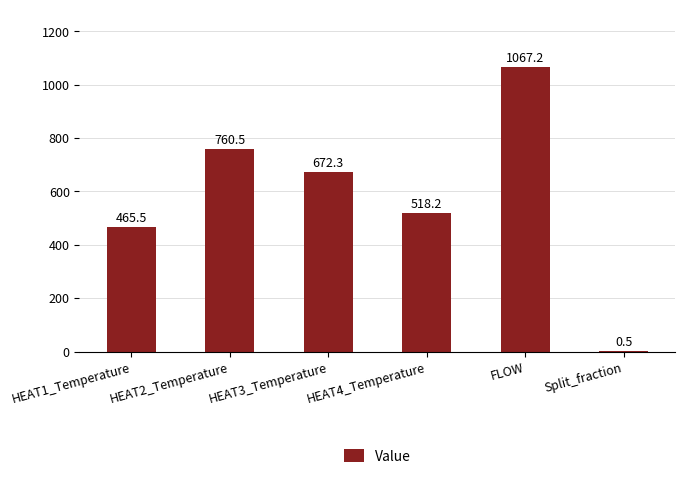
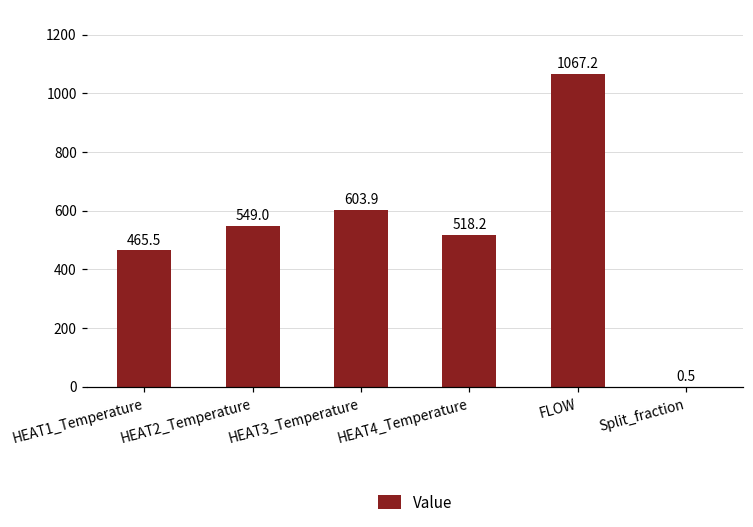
HEAT2_Temperature: 760.5 -> 549.0
HEAT3_Temperature: 672.3 -> 603.9
